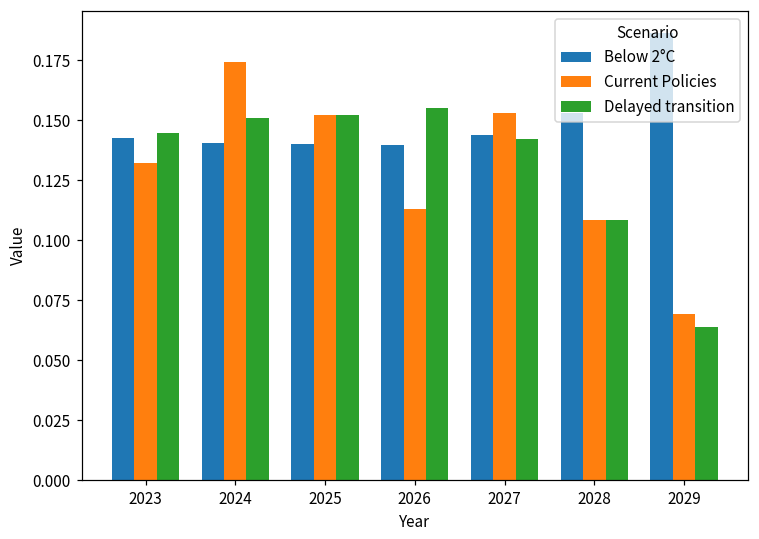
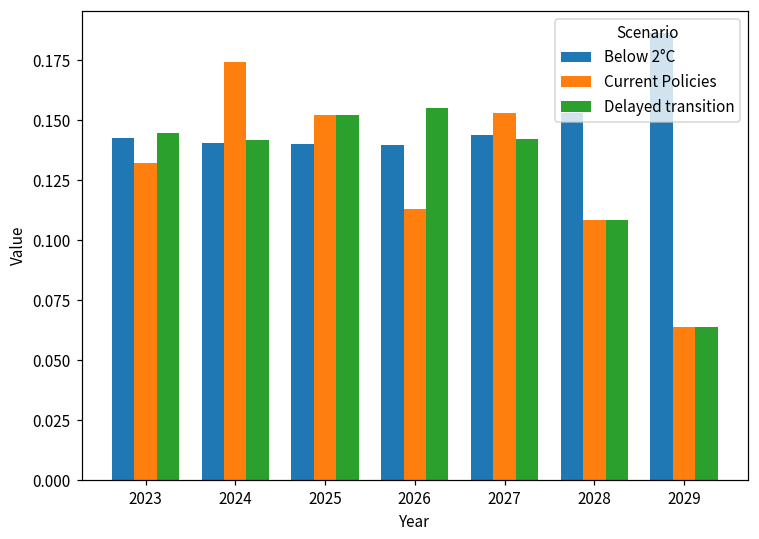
Delayed transition, 2024: 0.151 -> 0.142
Current Policies, 2029: 0.069 -> 0.064
